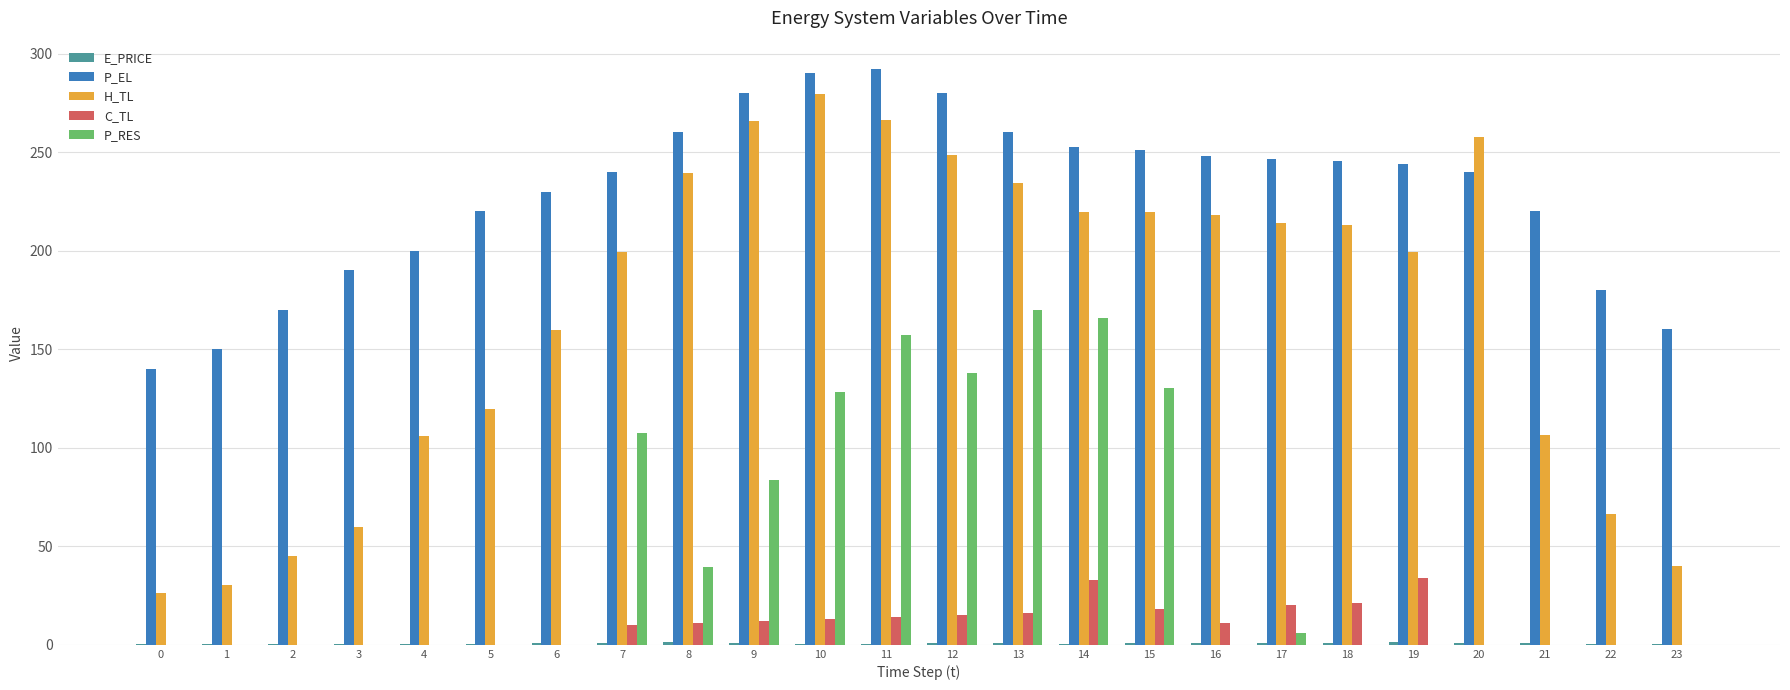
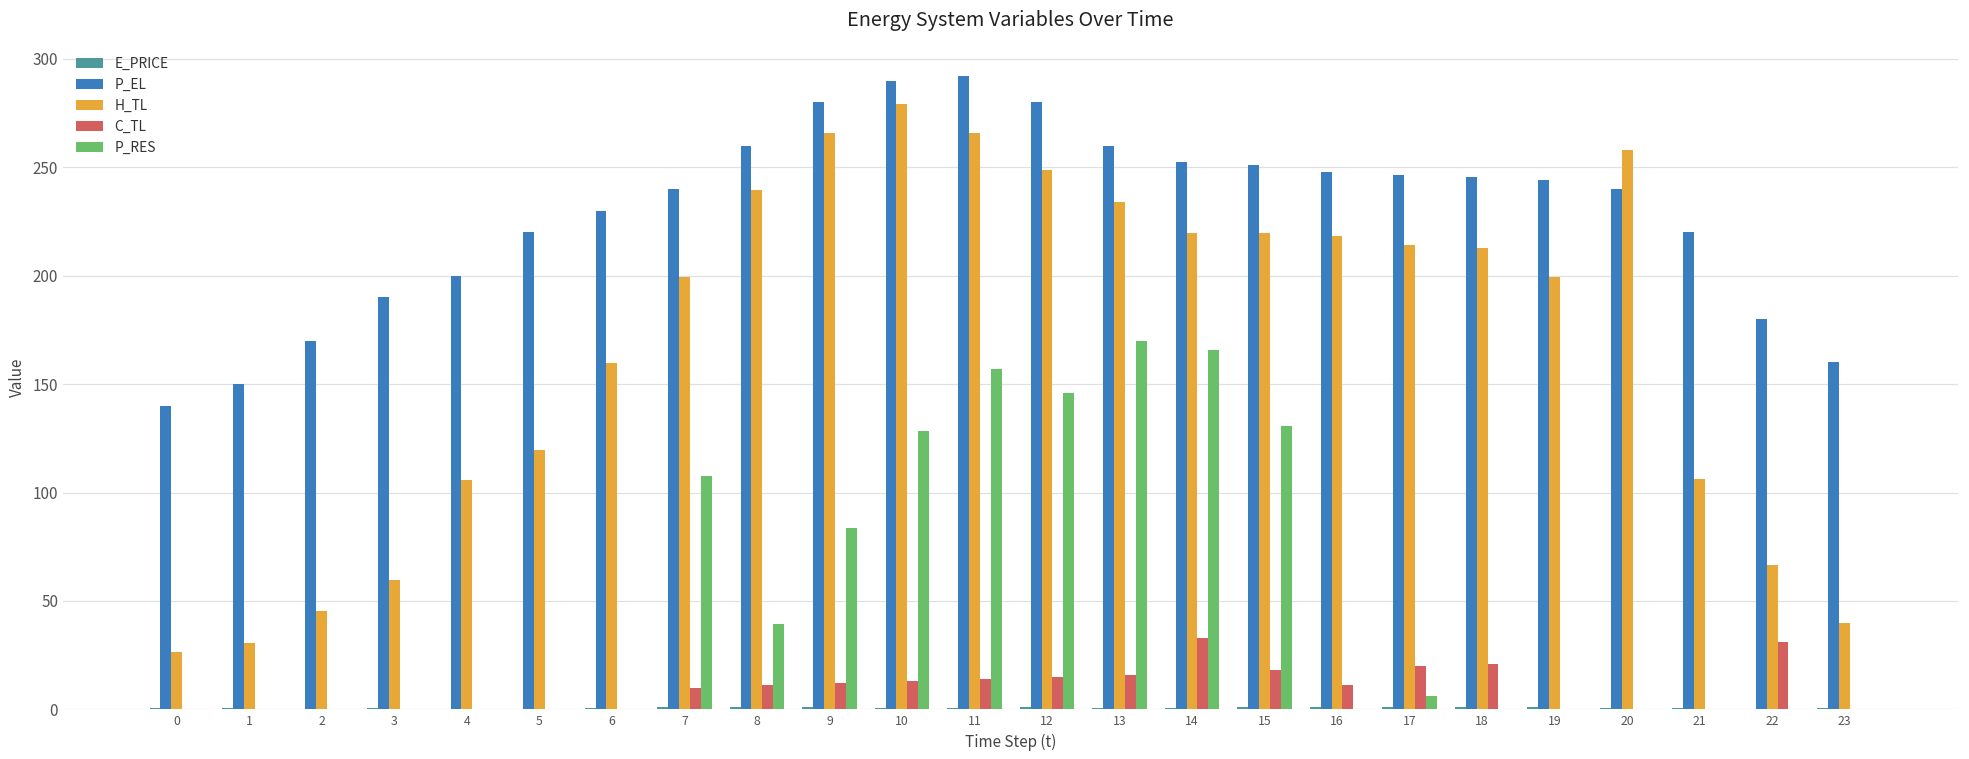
P_RES, 12: 138 -> 146
C_TL, 19: 34 -> 0
C_TL, 22: 0 -> 31
